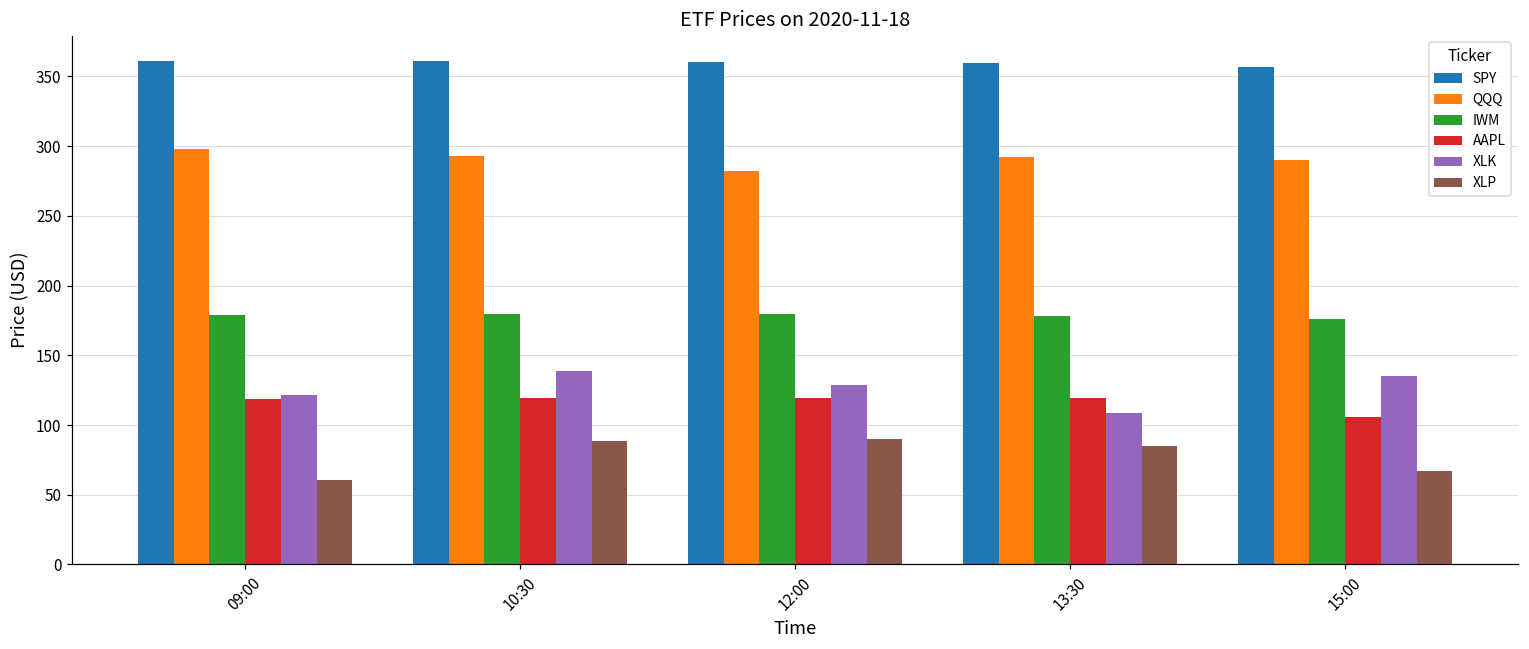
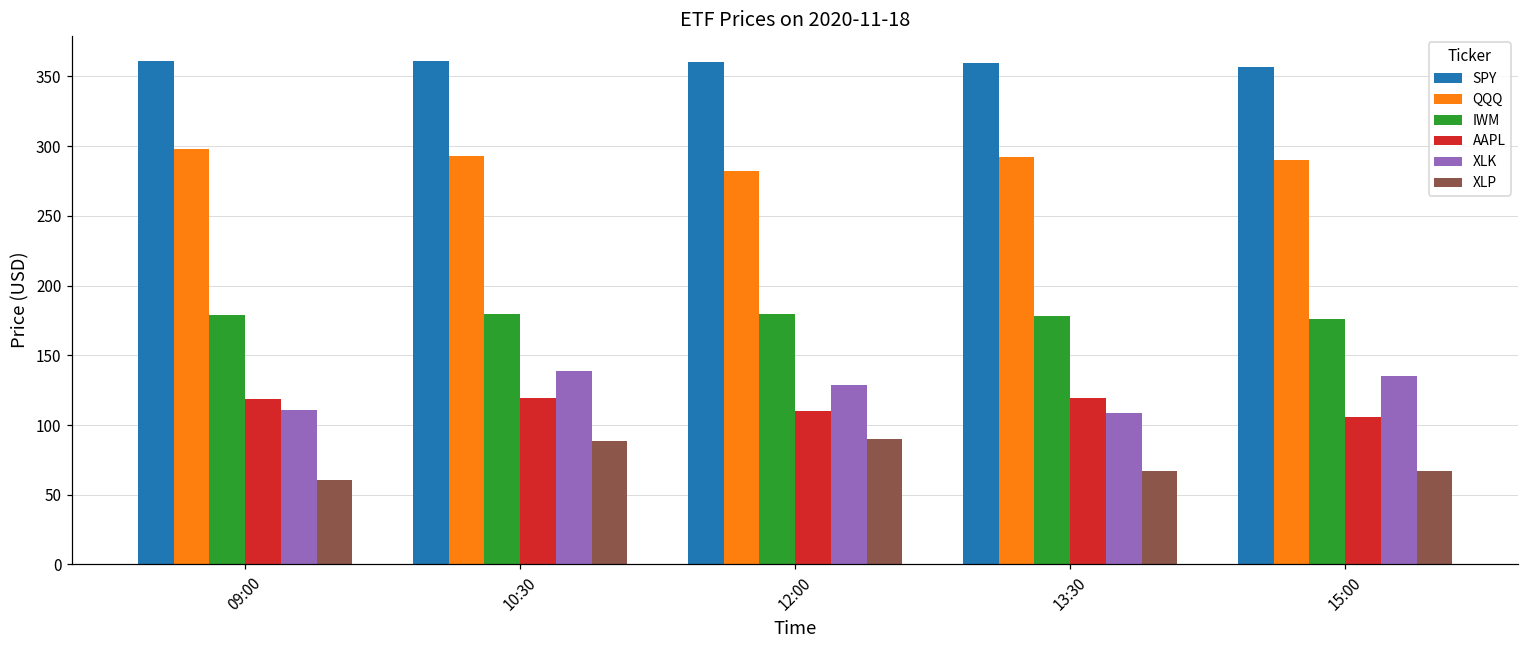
XLK, 09:00: 121 -> 111
AAPL, 12:00: 119 -> 110
XLP, 13:30: 85 -> 67
